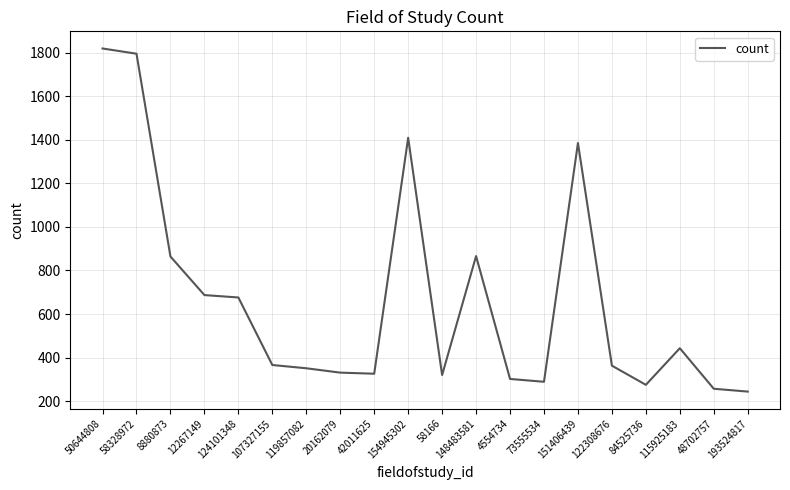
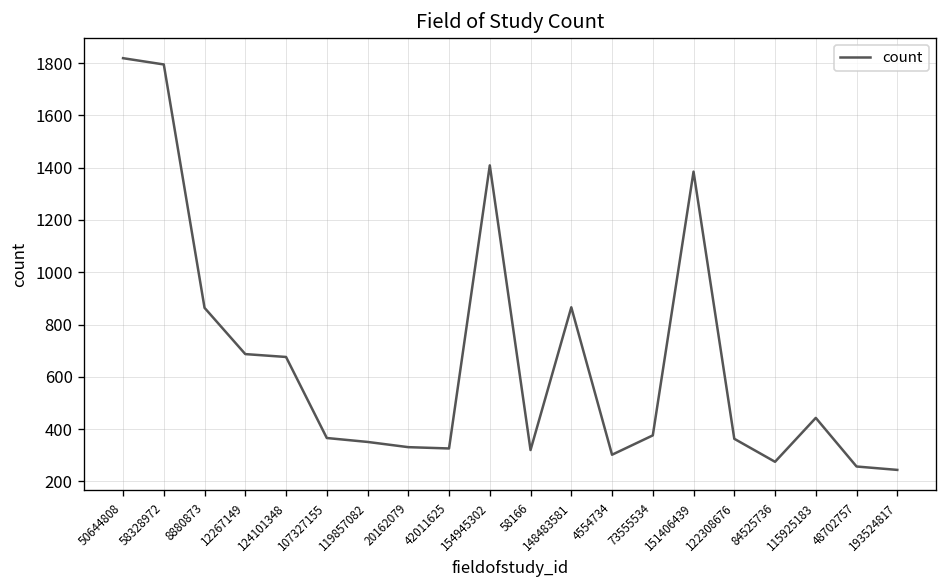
73555534: 290 -> 380
